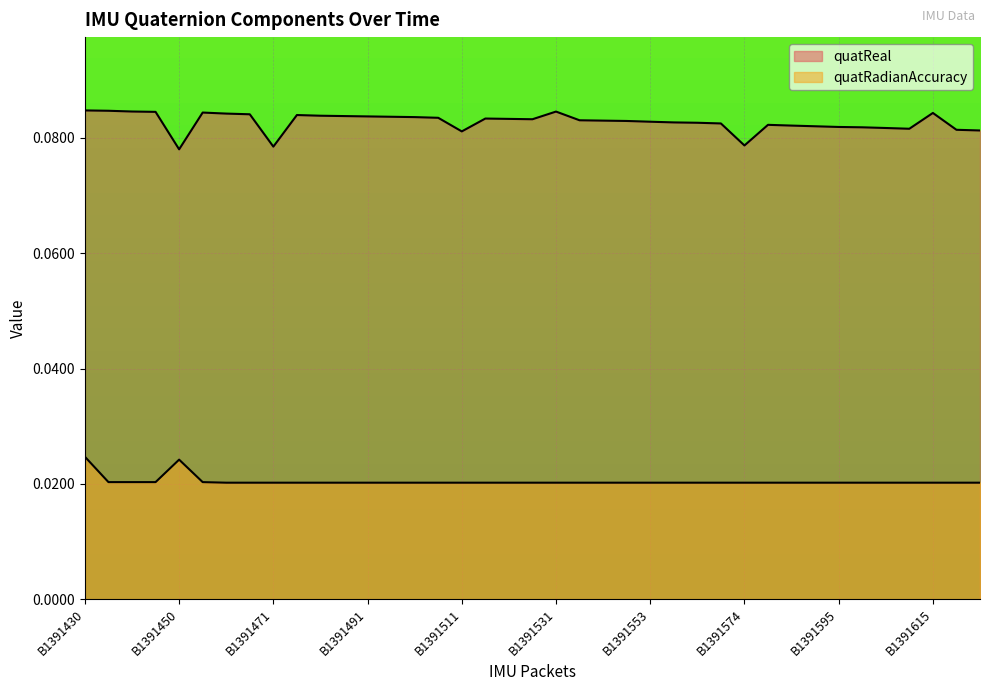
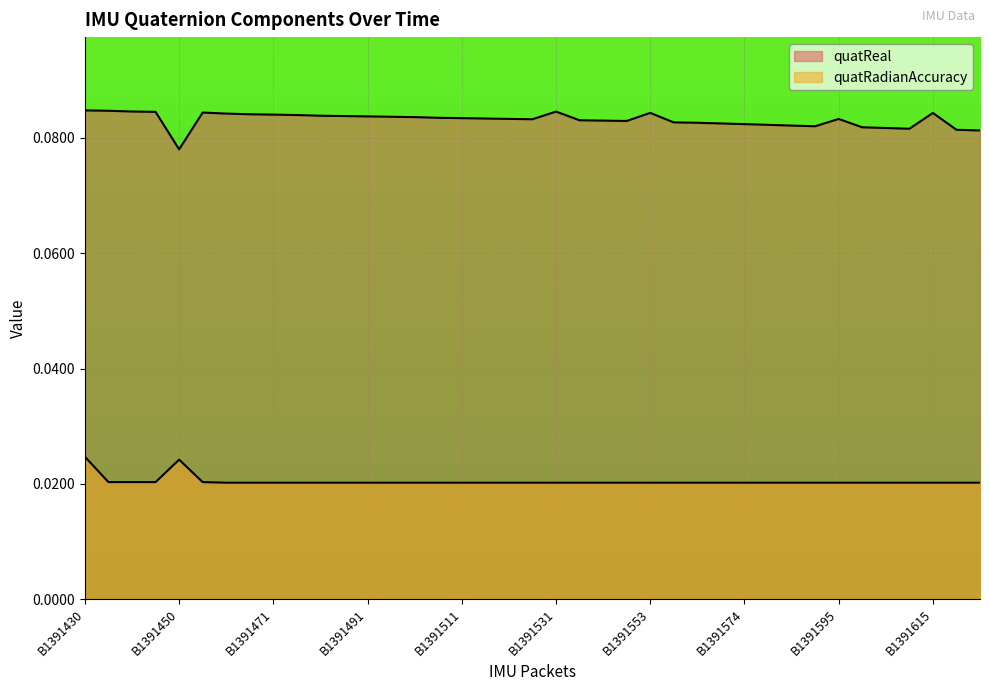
quatReal, B1391471: 0.079 -> 0.084
quatReal, B1391511: 0.081 -> 0.083
quatReal, B1391553: 0.083 -> 0.084
quatReal, B1391574: 0.079 -> 0.082
quatReal, B1391595: 0.082 -> 0.083
